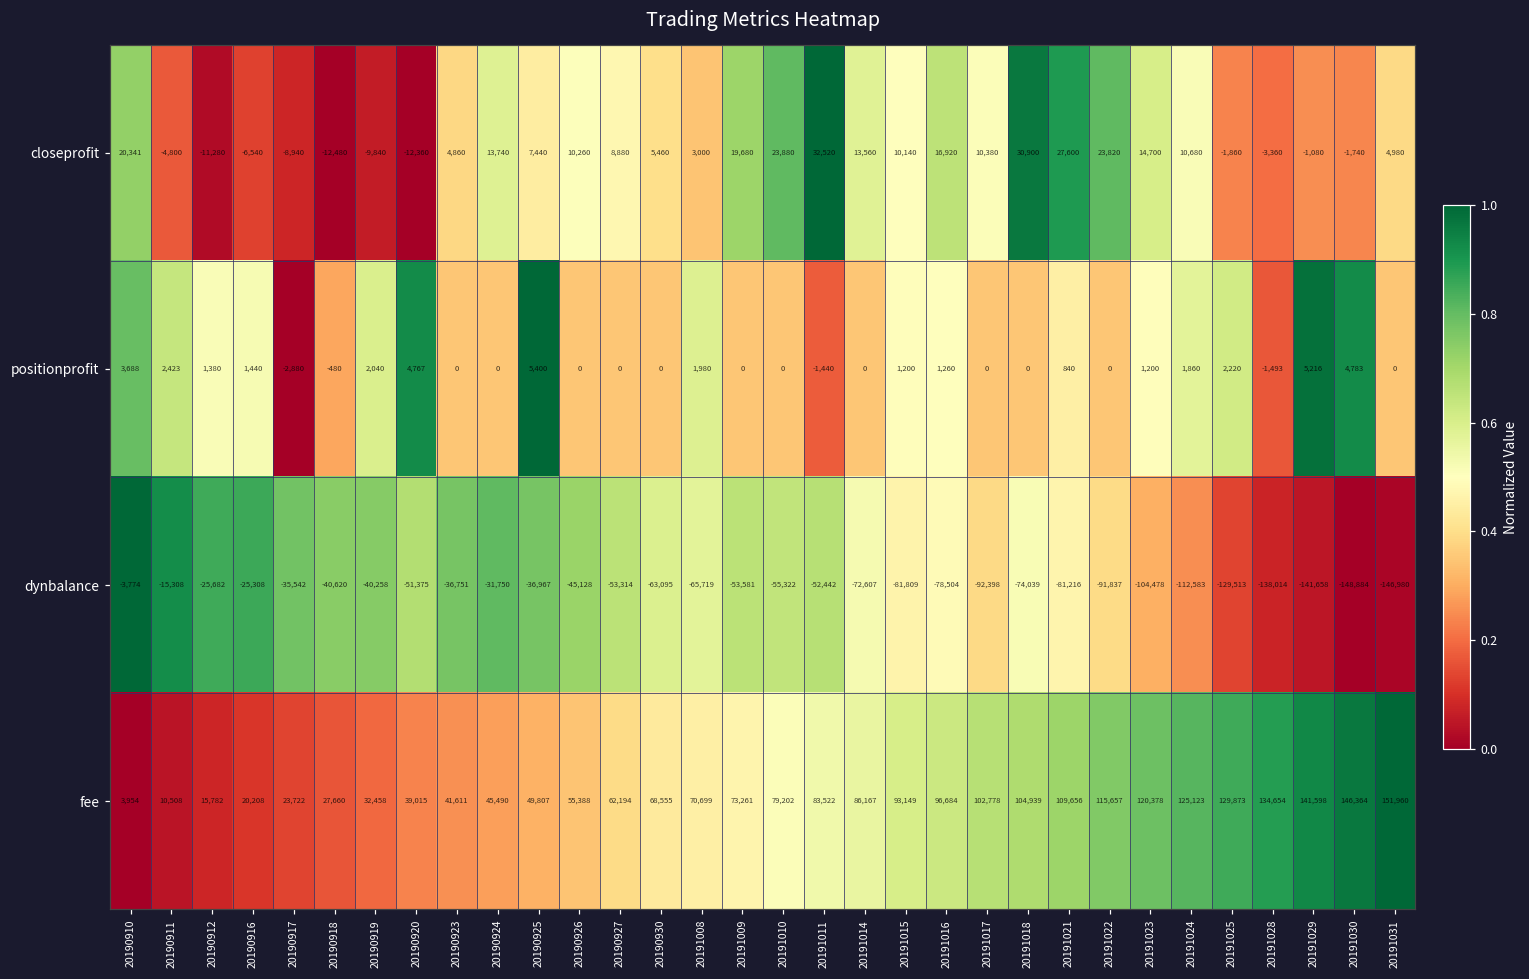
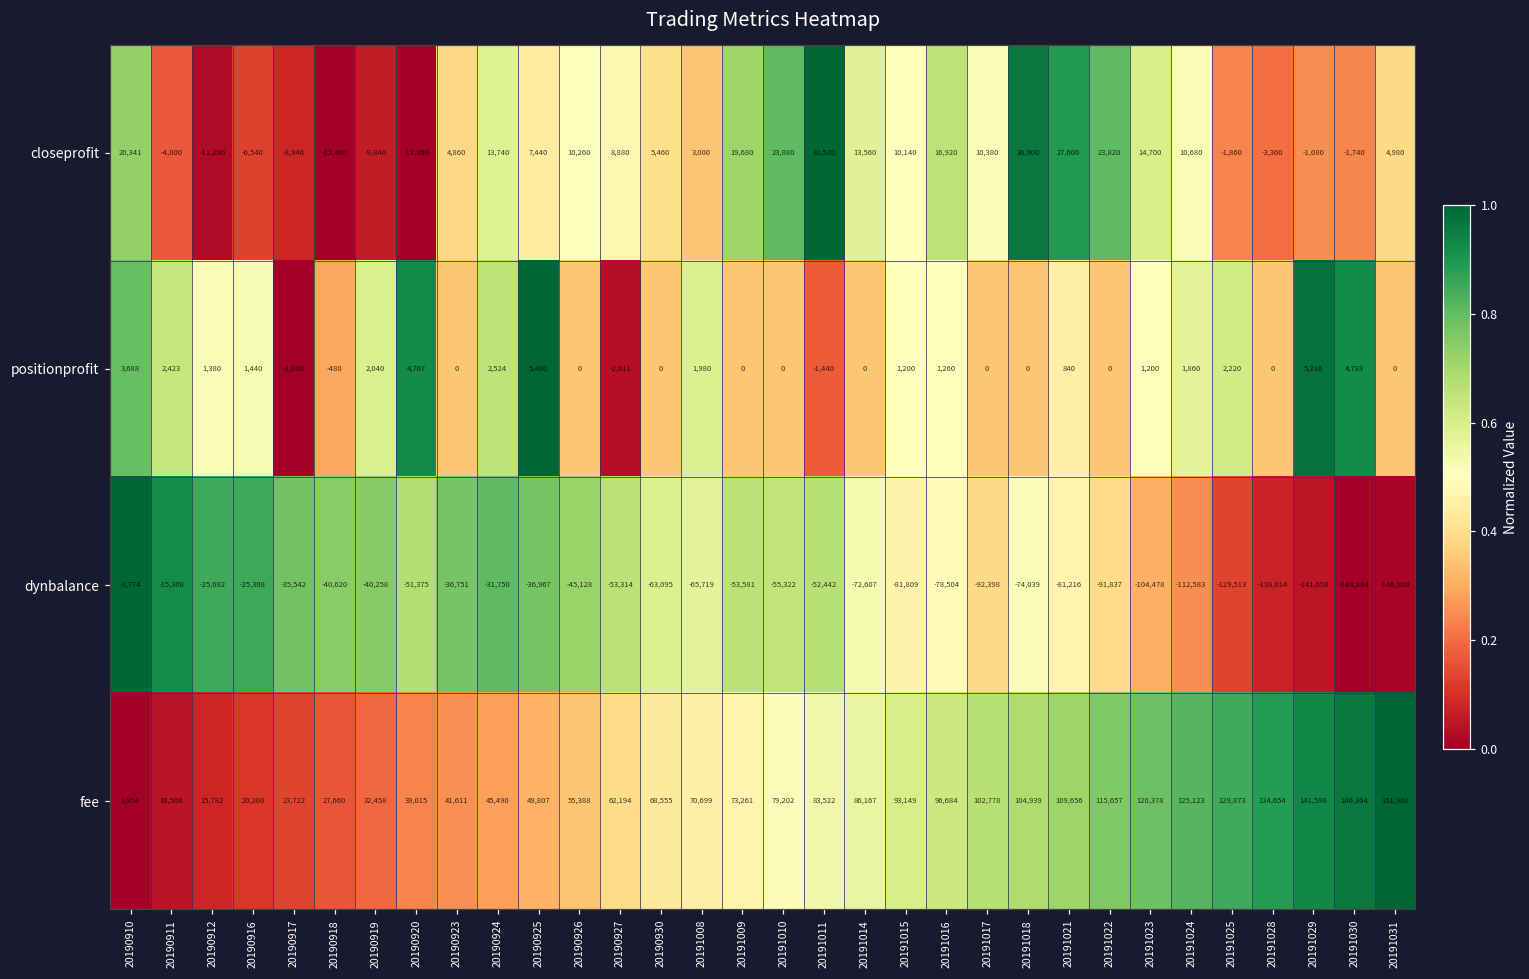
positionprofit, 20190924: 0 -> 2,524
positionprofit, 20190927: 0 -> -2,611
positionprofit, 20191028: -1,493 -> 0
